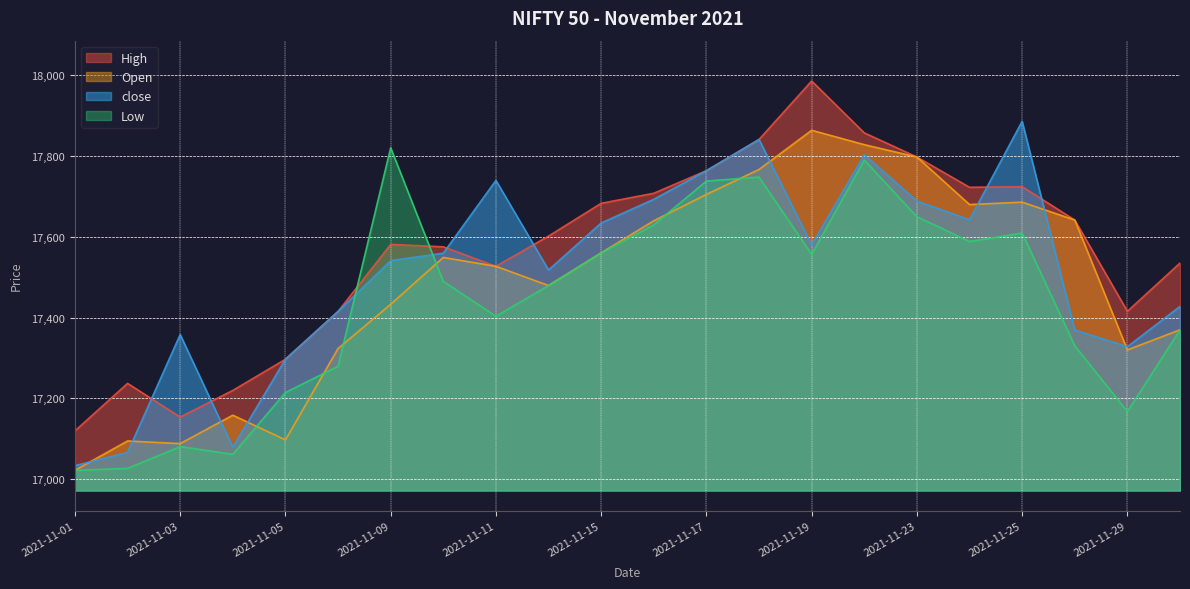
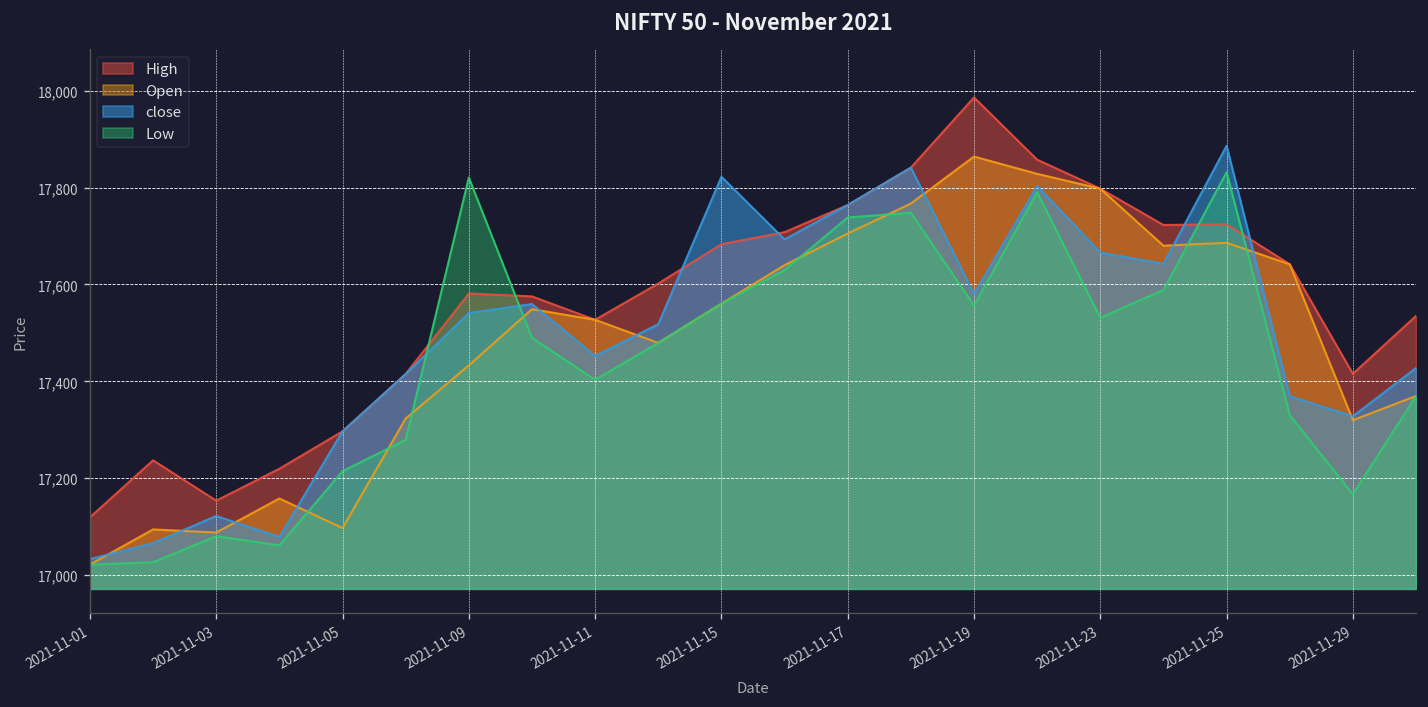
close, 2021-11-03: 17,360 -> 17,120
close, 2021-11-11: 17,740 -> 17,450
close, 2021-11-15: 17,630 -> 17,820
close, 2021-11-23: 17,690 -> 17,670
Low, 2021-11-23: 17,650 -> 17,530
Low, 2021-11-25: 17,610 -> 17,830
